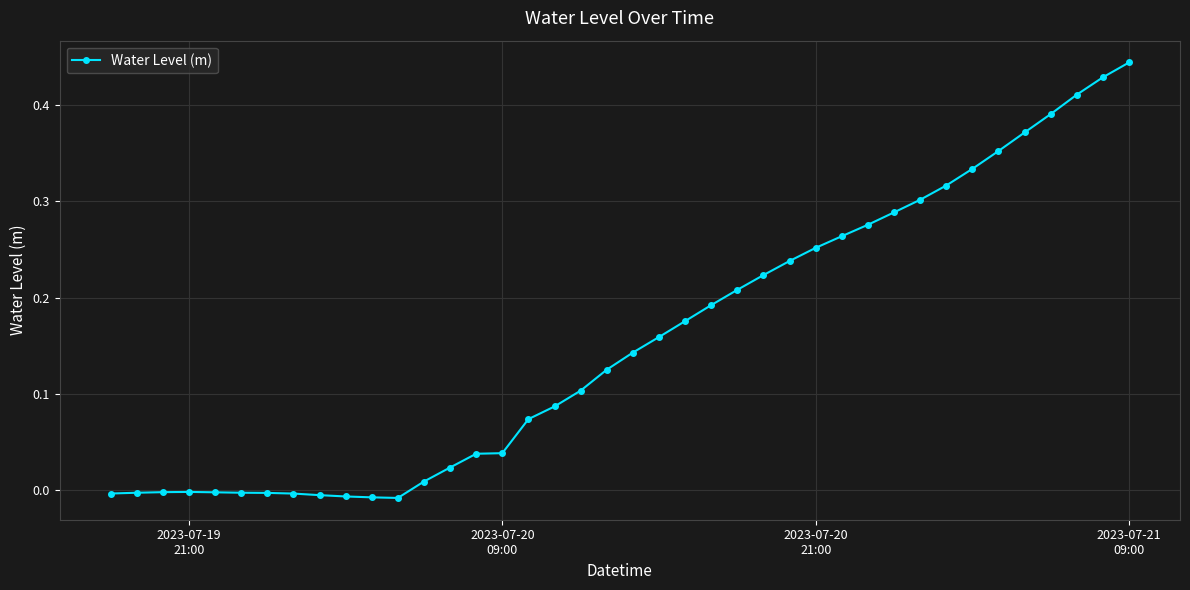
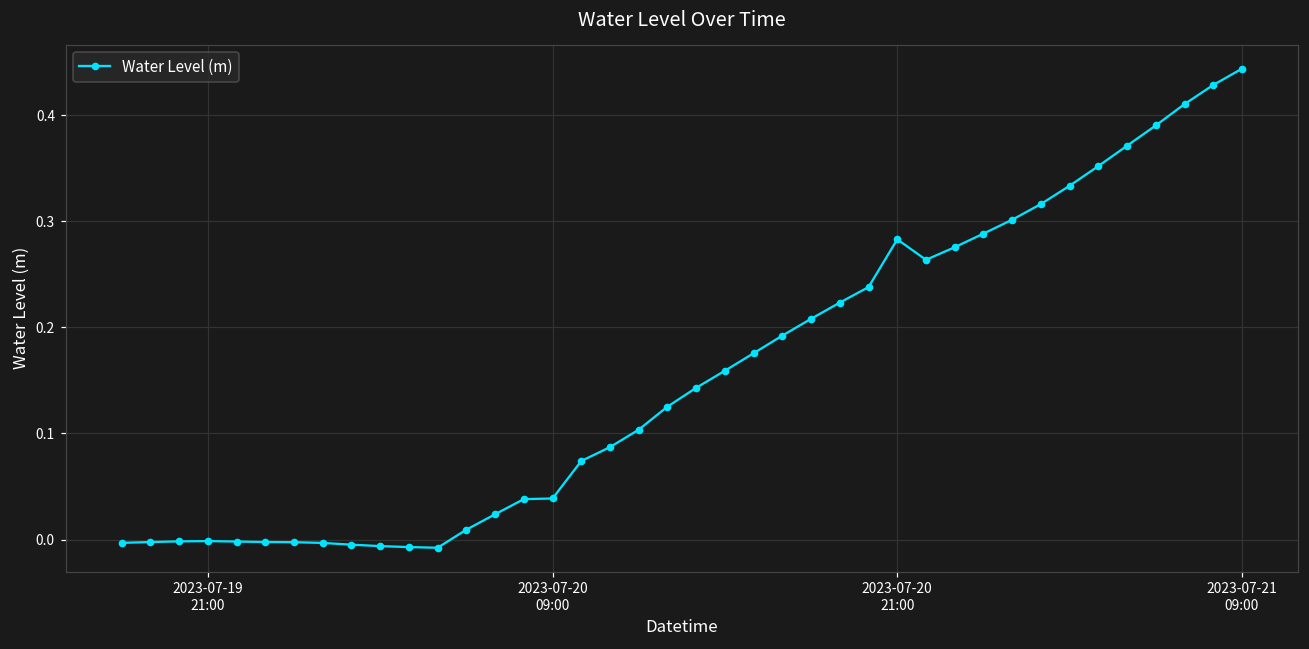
2023-07-20 21:00: 0.25 -> 0.28
